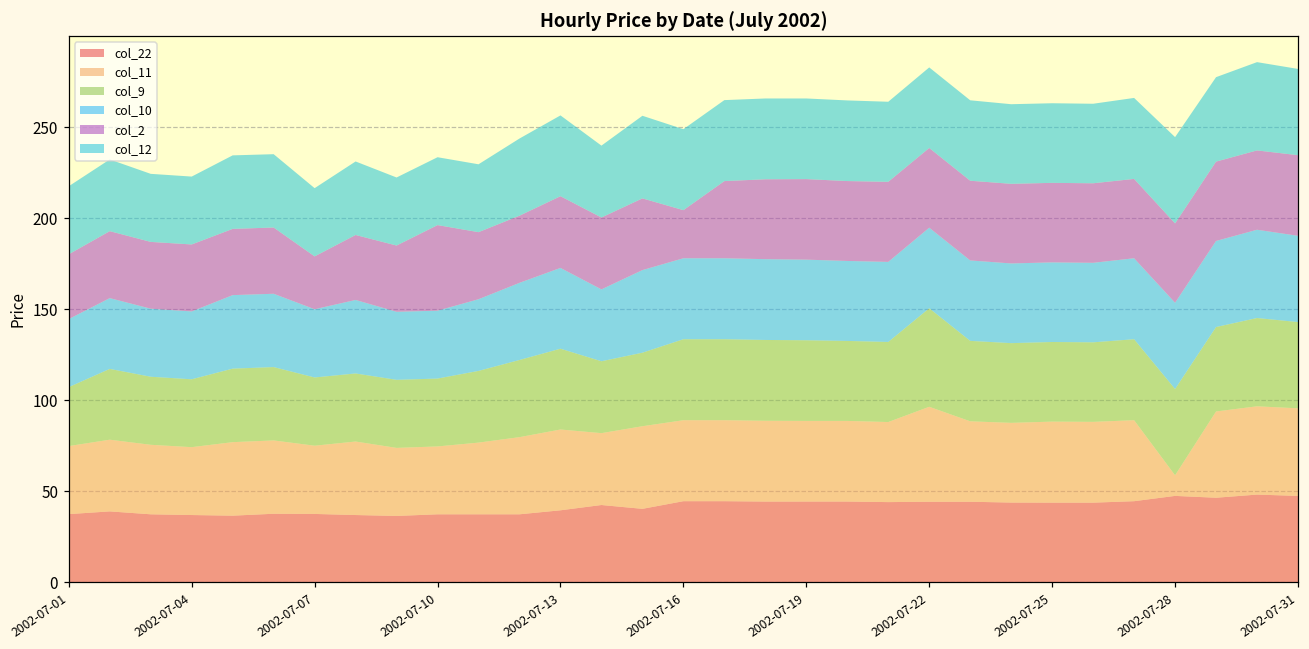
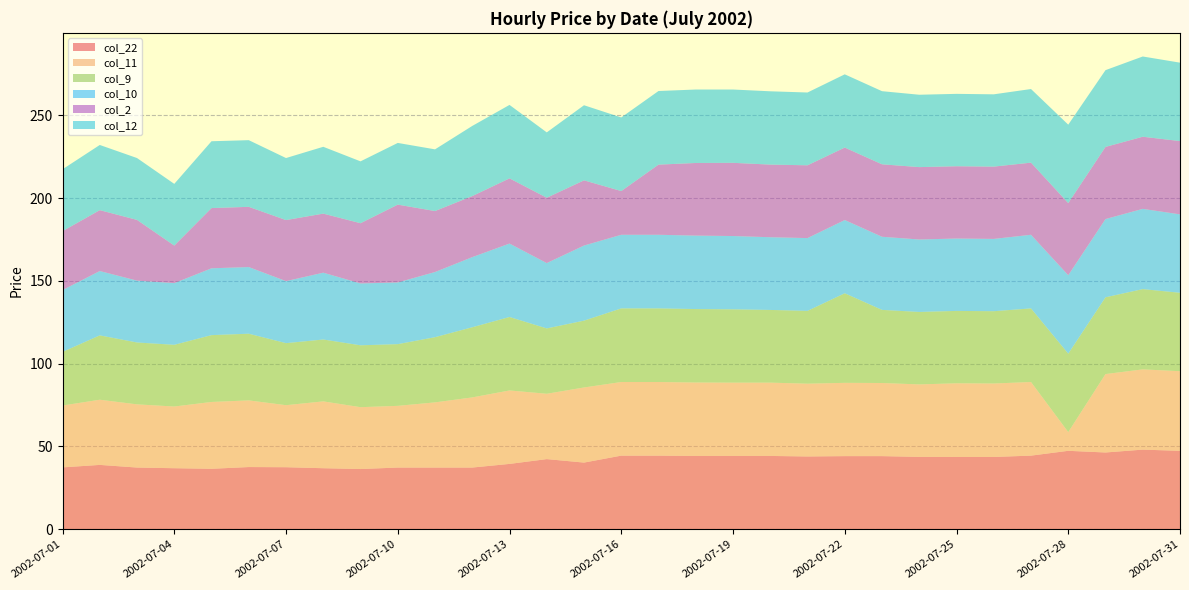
col_2, 2002-07-04: 37 -> 23
col_2, 2002-07-07: 29 -> 37
col_11, 2002-07-22: 52 -> 44
